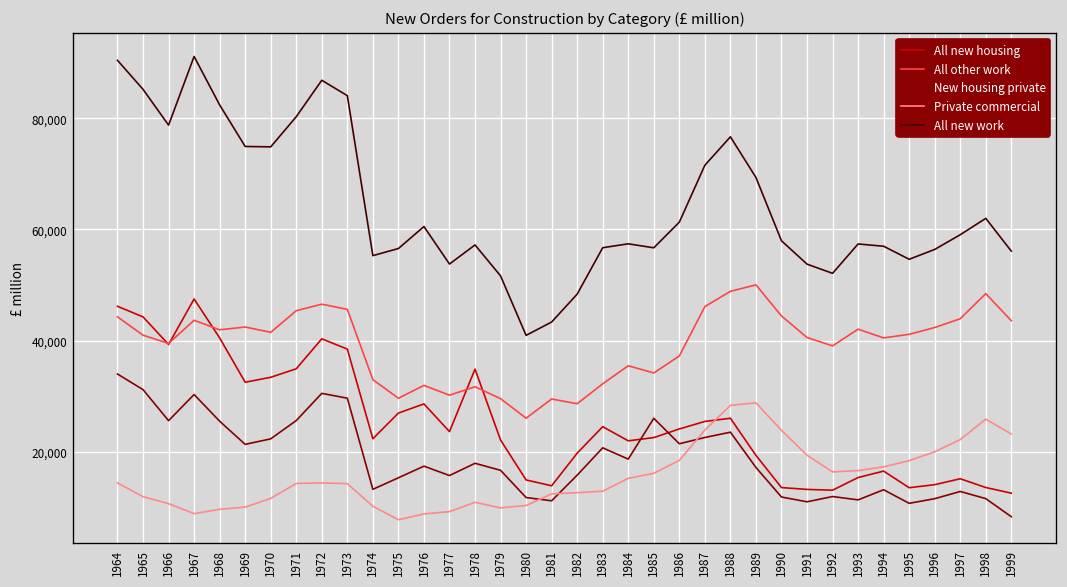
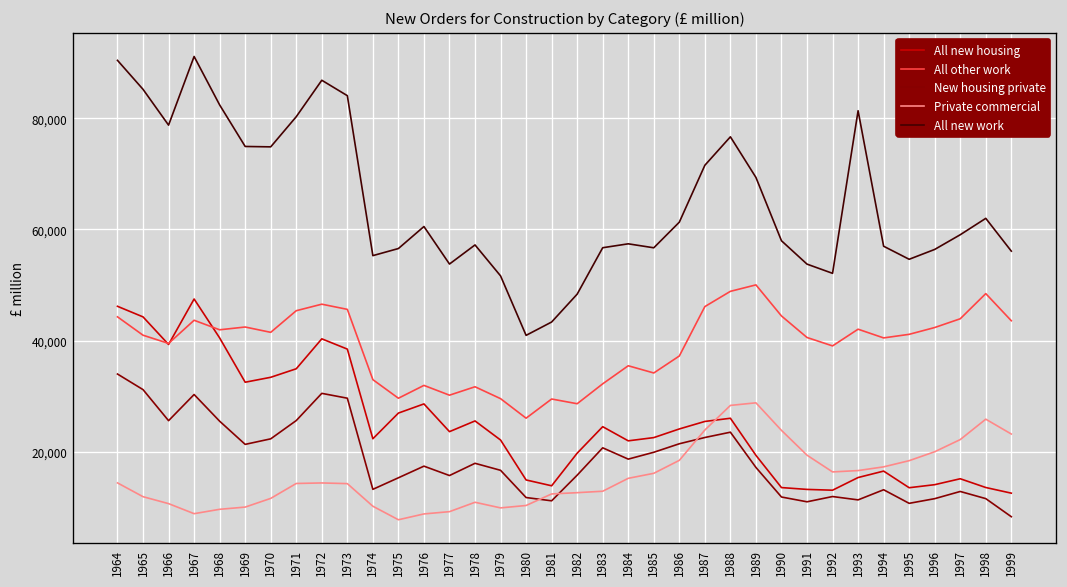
All new housing, 1978: 35,000 -> 26,000
New housing private, 1985: 26,000 -> 20,000
All new work, 1993: 57,000 -> 81,000
